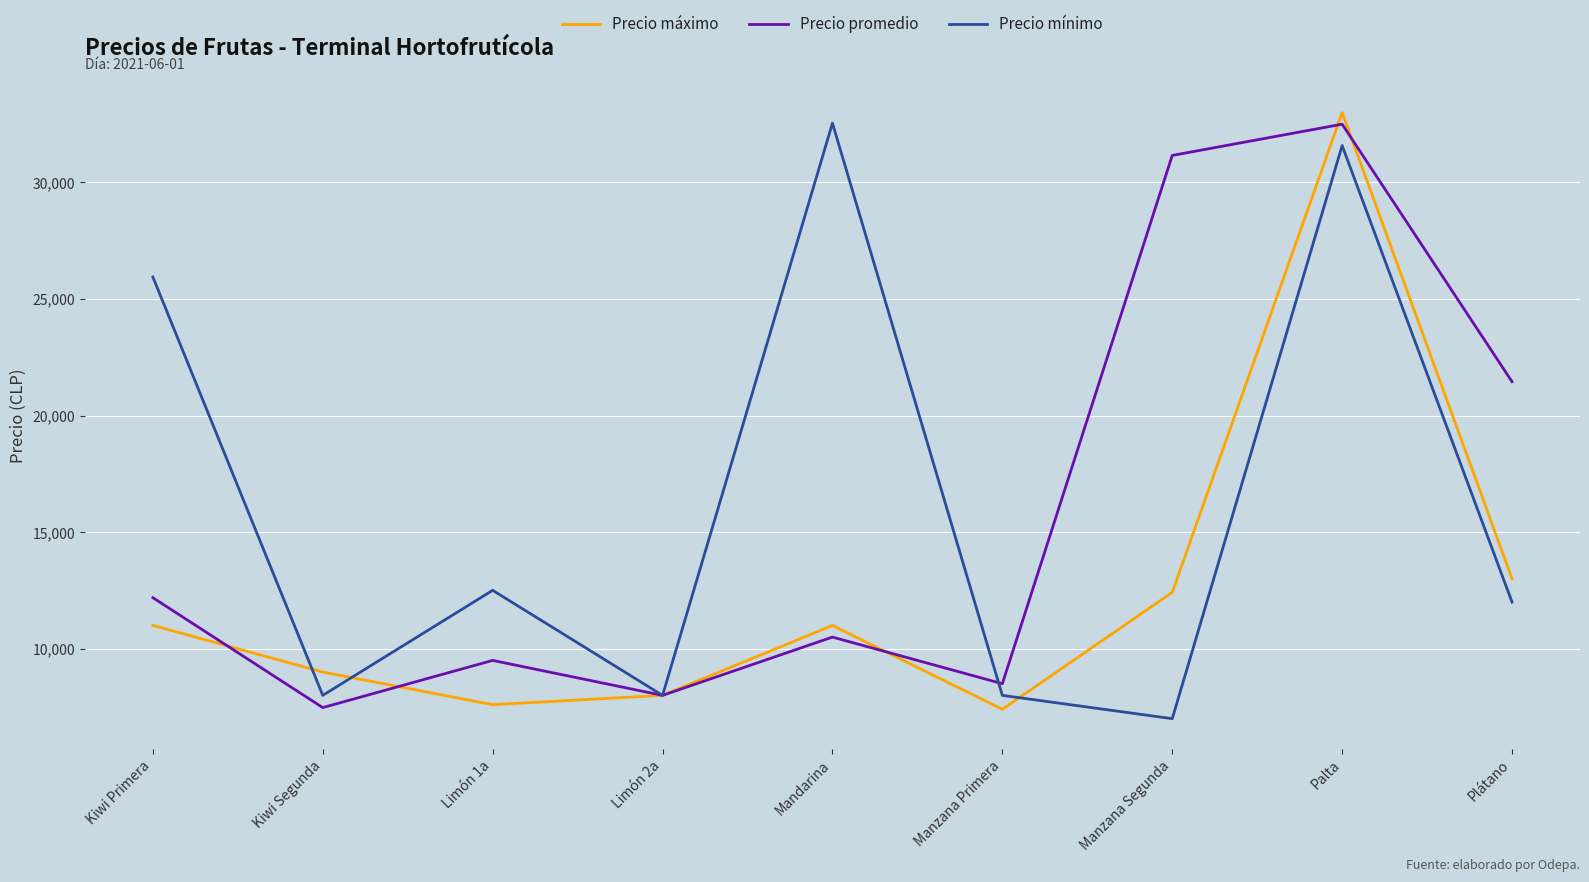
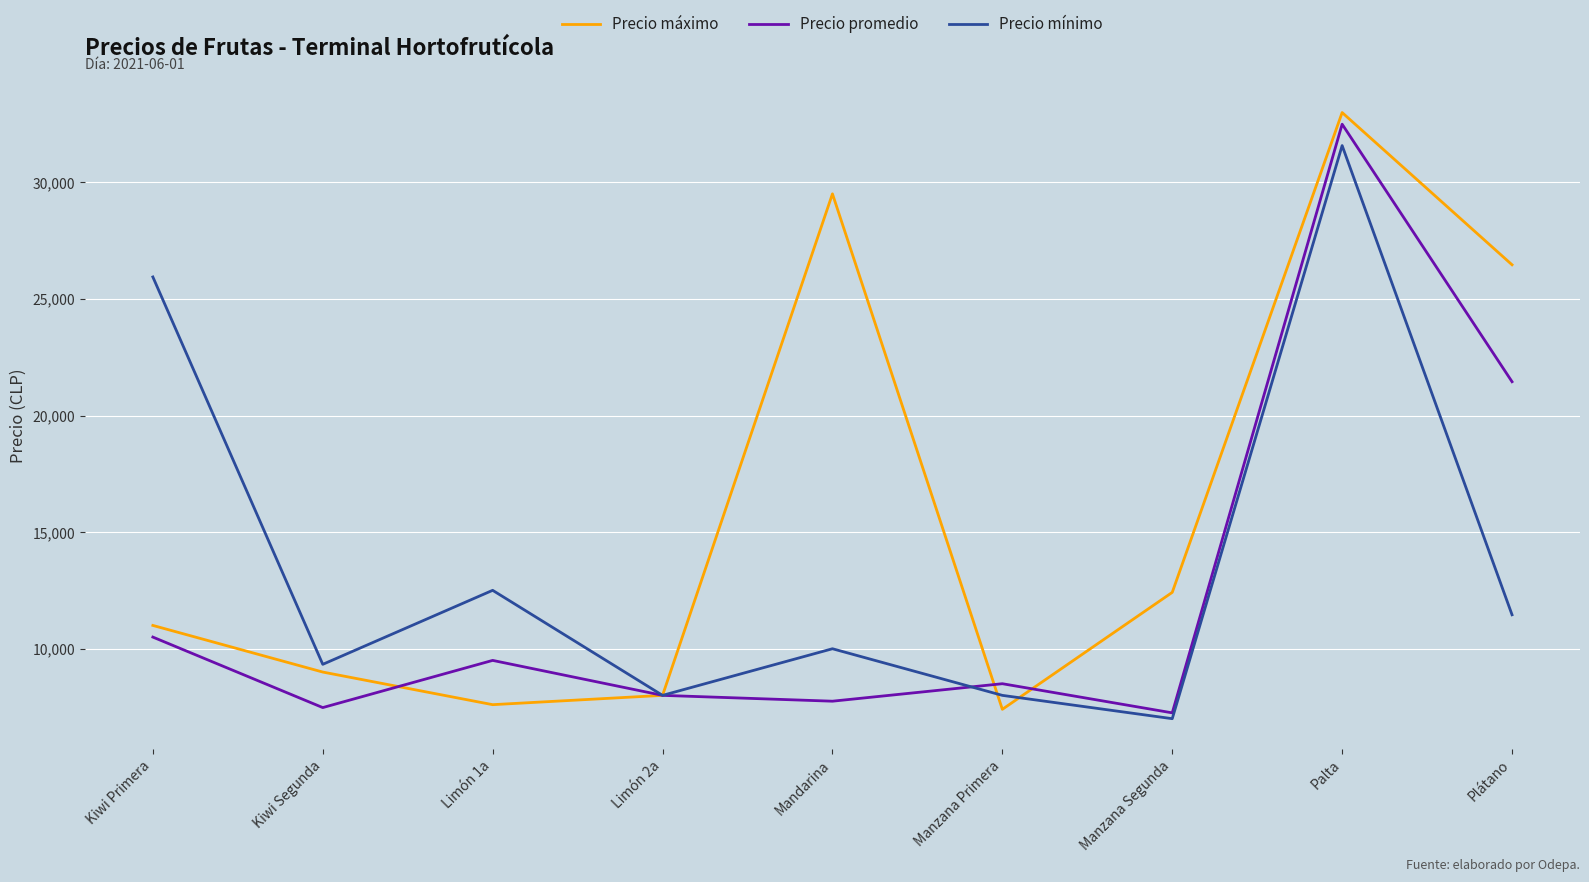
Precio promedio, Kiwi Primera: 12,200 -> 10,500
Precio mínimo, Kiwi Segunda: 8,000 -> 9,300
Precio máximo, Mandarina: 11,000 -> 29,500
Precio promedio, Mandarina: 10,500 -> 7,800
Precio mínimo, Mandarina: 32,500 -> 10,000
Precio promedio, Manzana Segunda: 31,200 -> 7,300
Precio máximo, Plátano: 13,000 -> 26,500
Precio mínimo, Plátano: 12,000 -> 11,500
